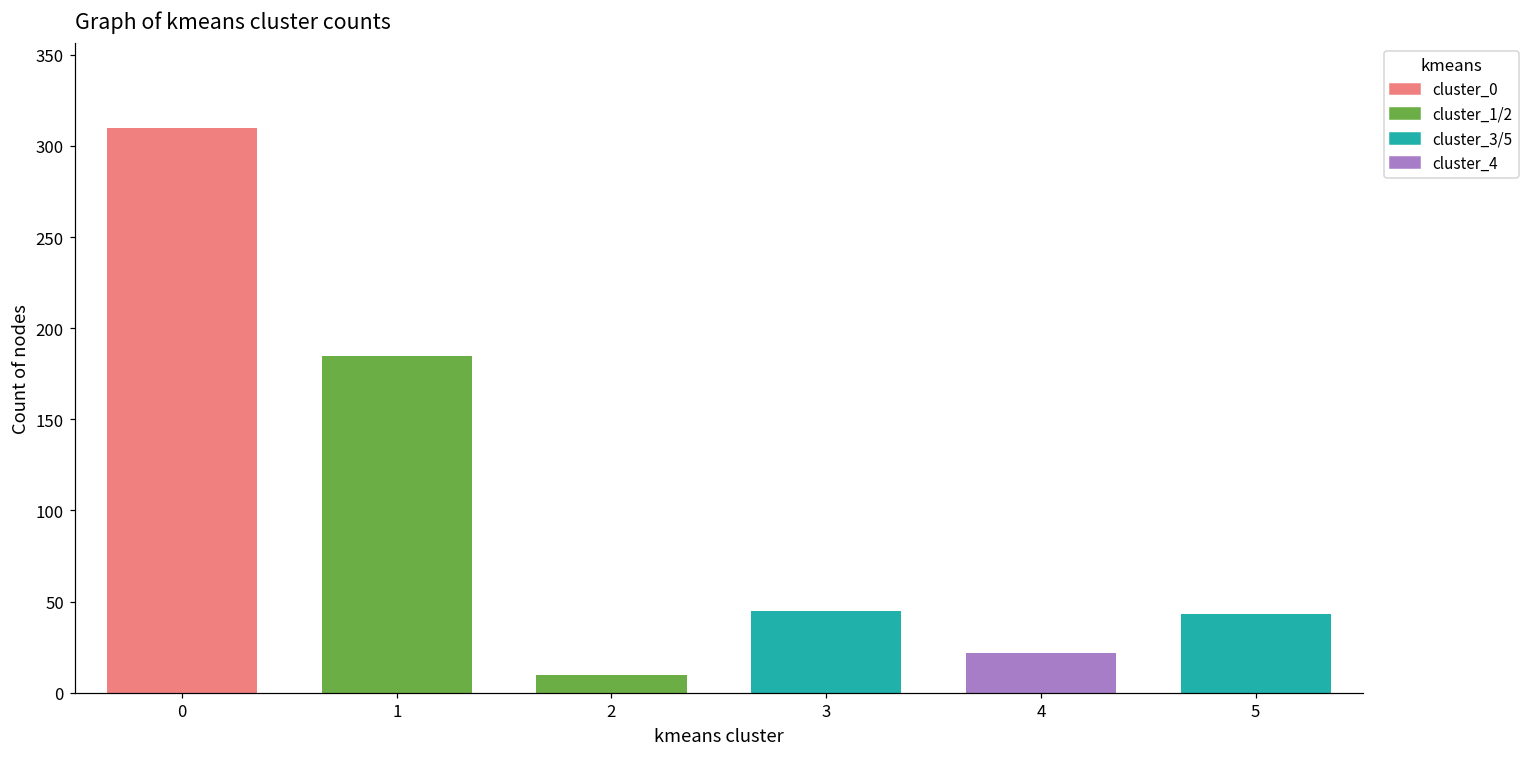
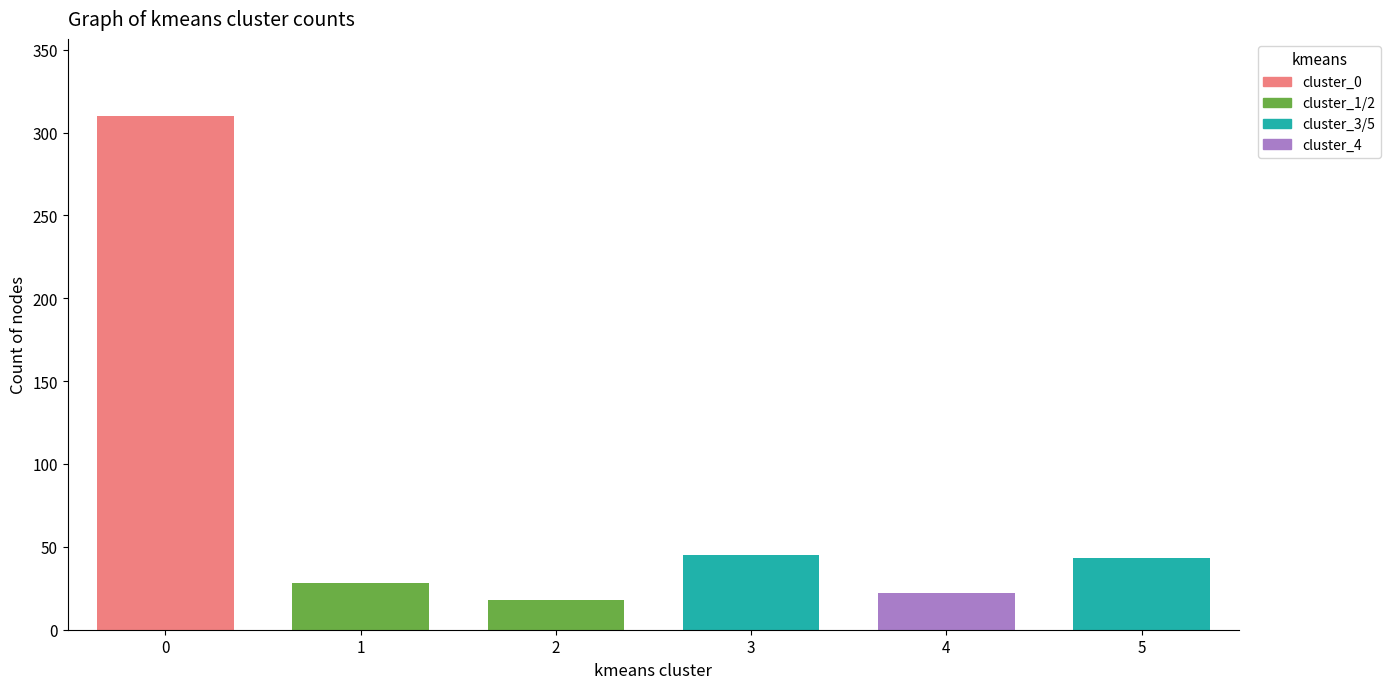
1: 185 -> 28
2: 10 -> 18
